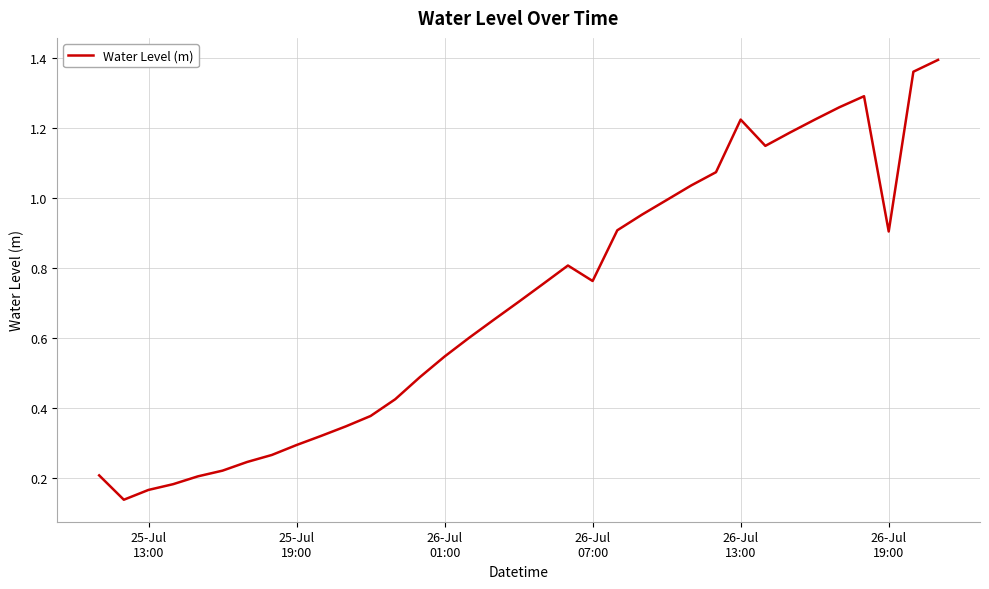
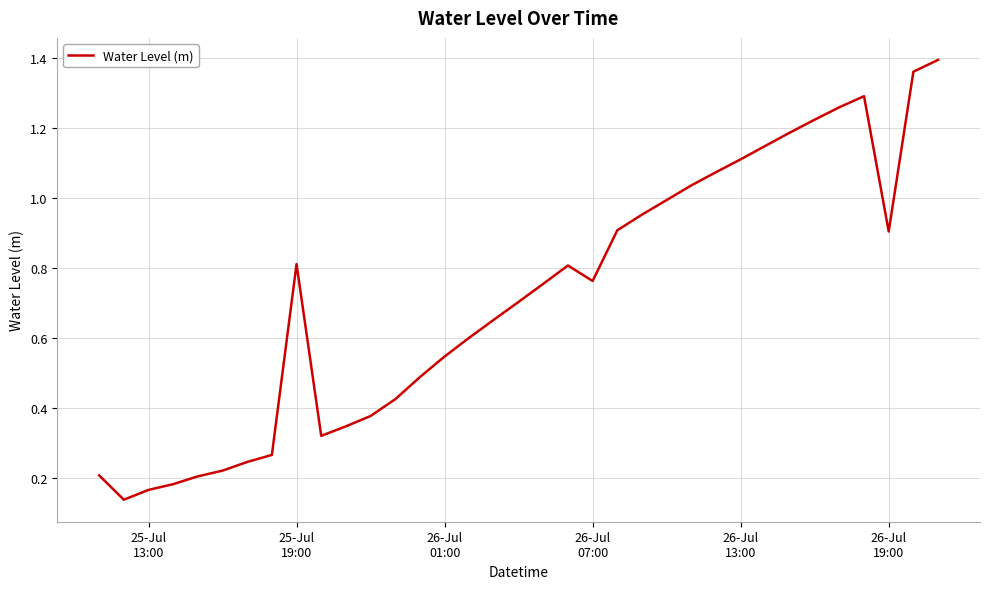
25-Jul 19:00: 0.29 -> 0.81
26-Jul 13:00: 1.22 -> 1.11
